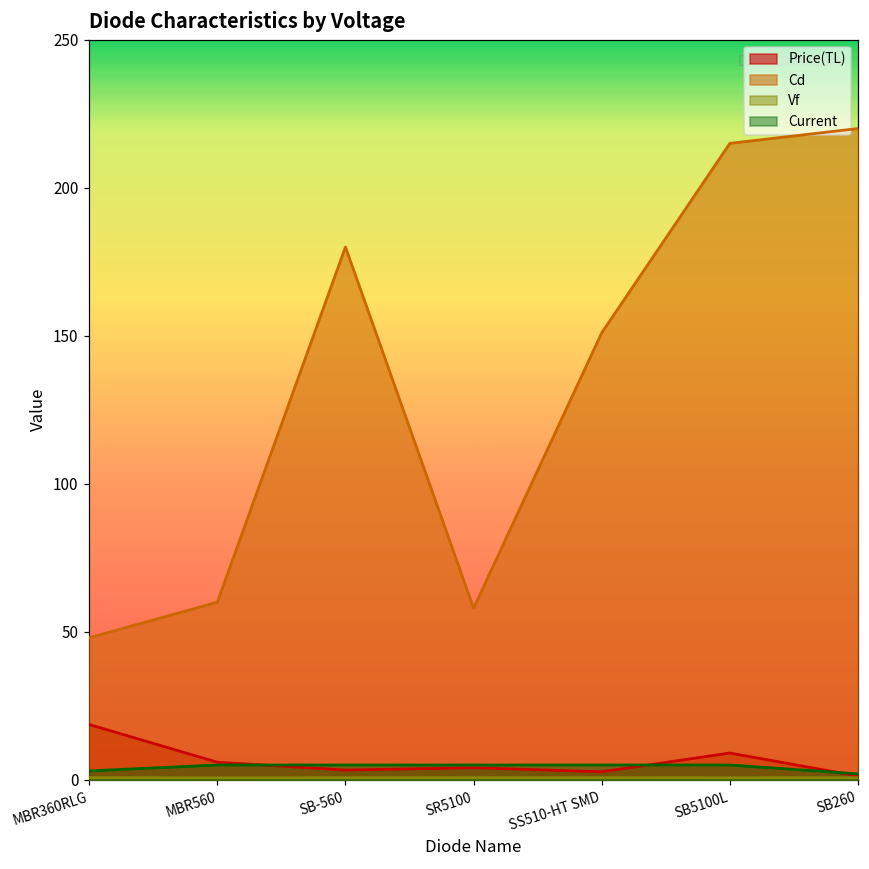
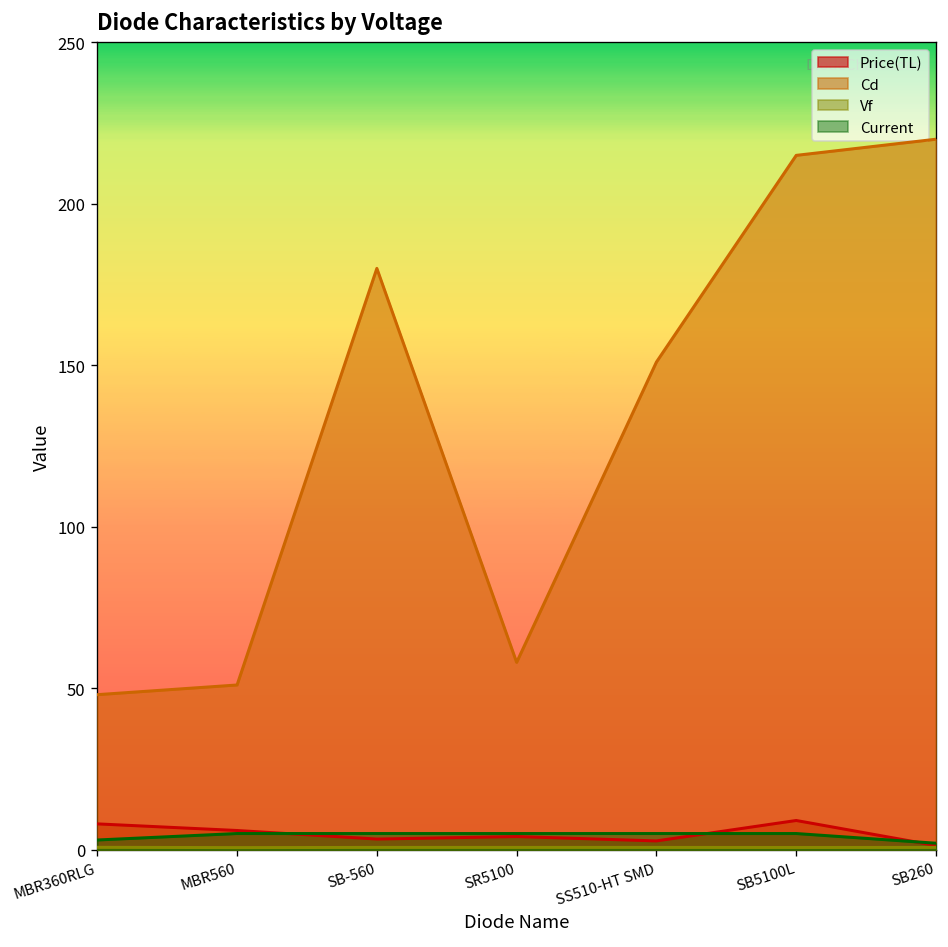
Price(TL), MBR360RLG: 19 -> 8
Cd, MBR560: 60 -> 51
